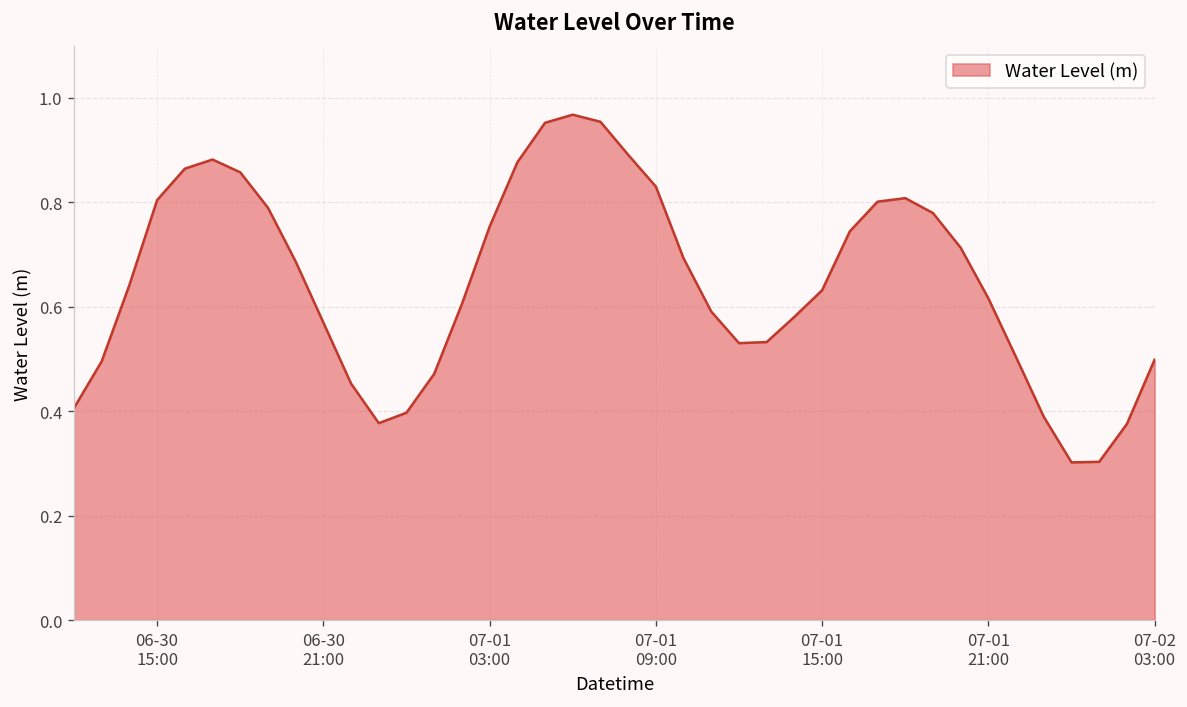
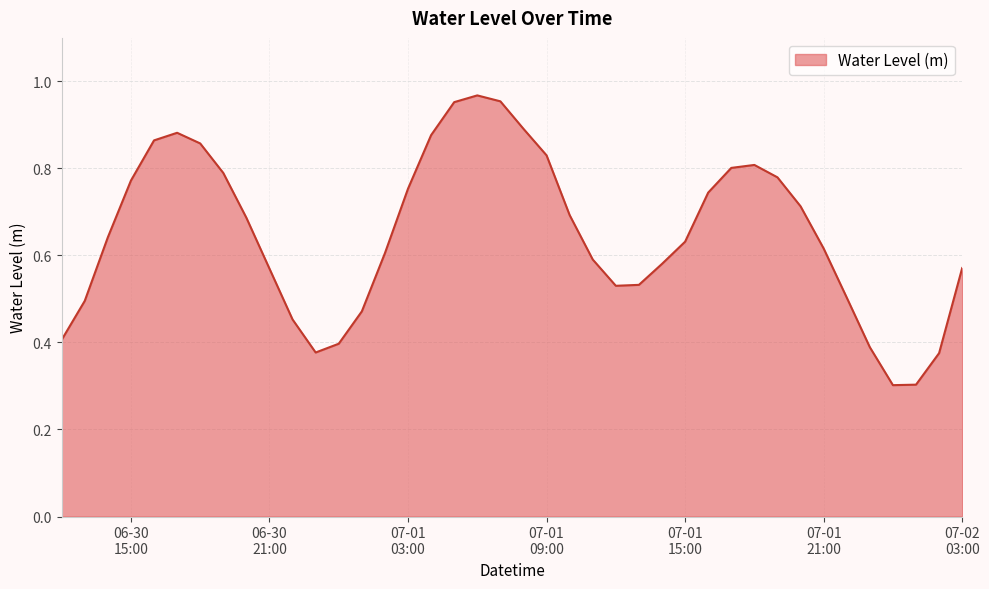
06-30 15:00: 0.80 -> 0.77
07-02 03:00: 0.50 -> 0.57
